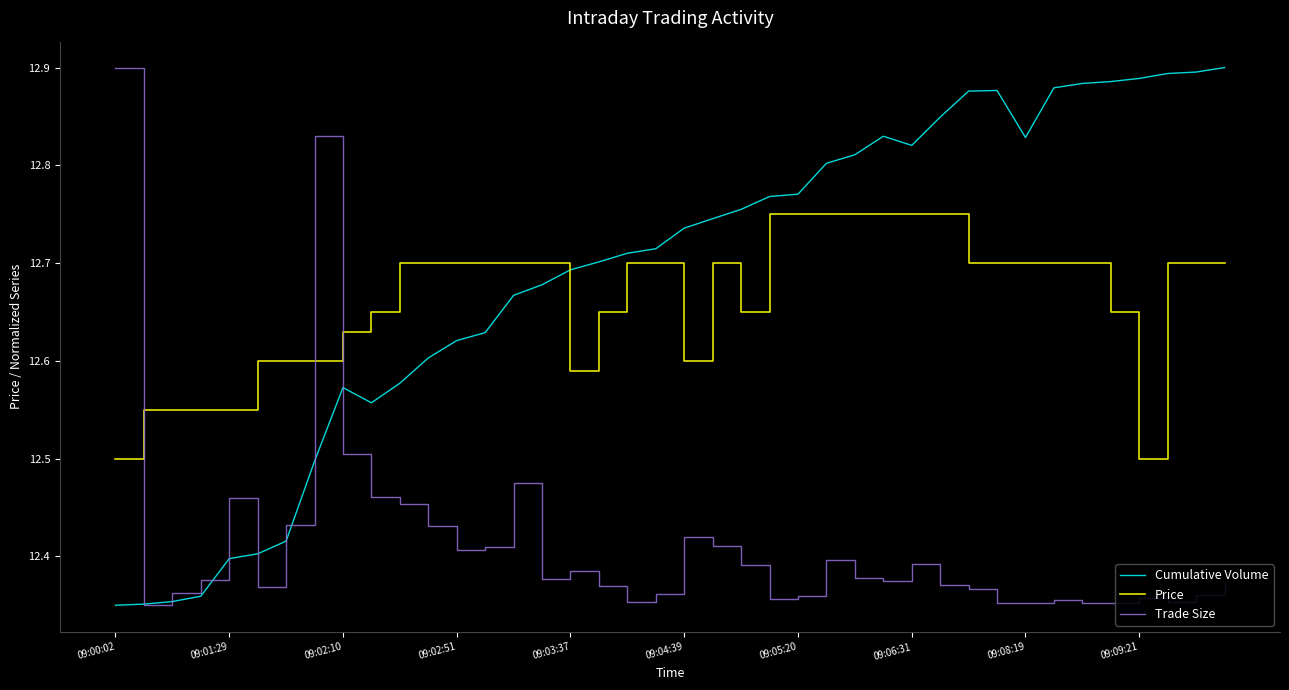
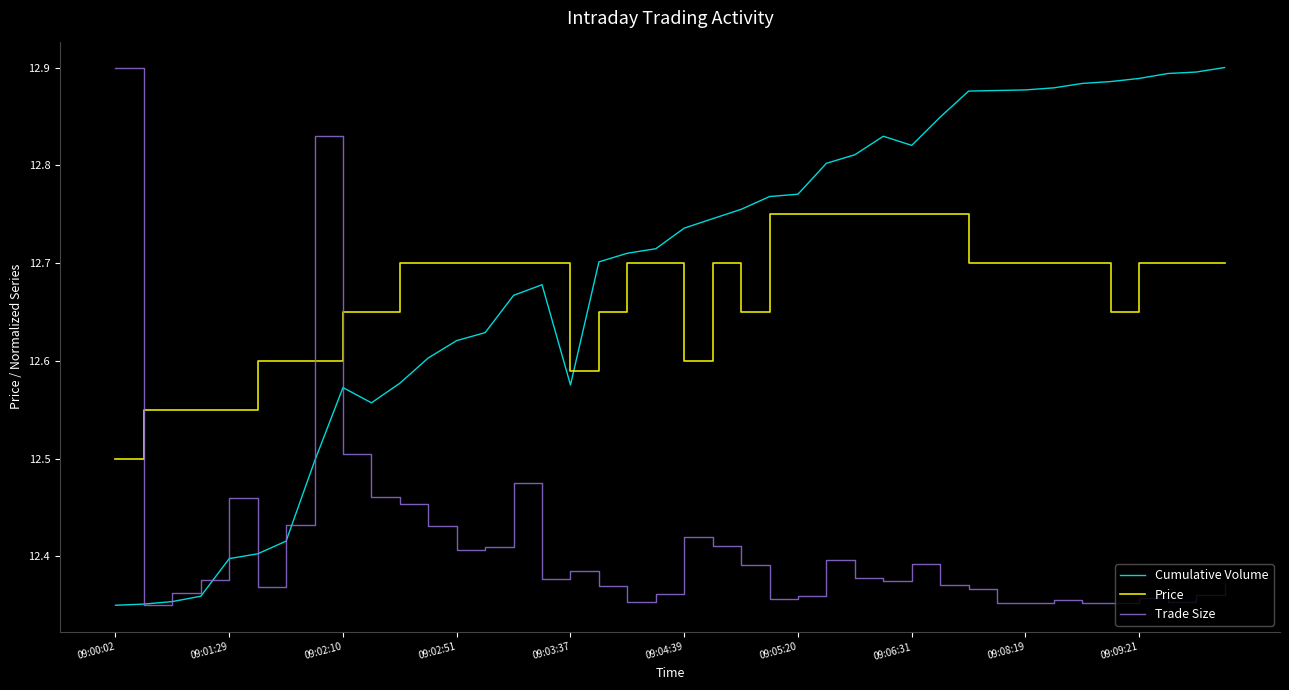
Price, 09:02:10: 12.63 -> 12.65
Cumulative Volume, 09:03:37: 12.69 -> 12.58
Cumulative Volume, 09:08:19: 12.83 -> 12.88
Price, 09:09:21: 12.5 -> 12.7
